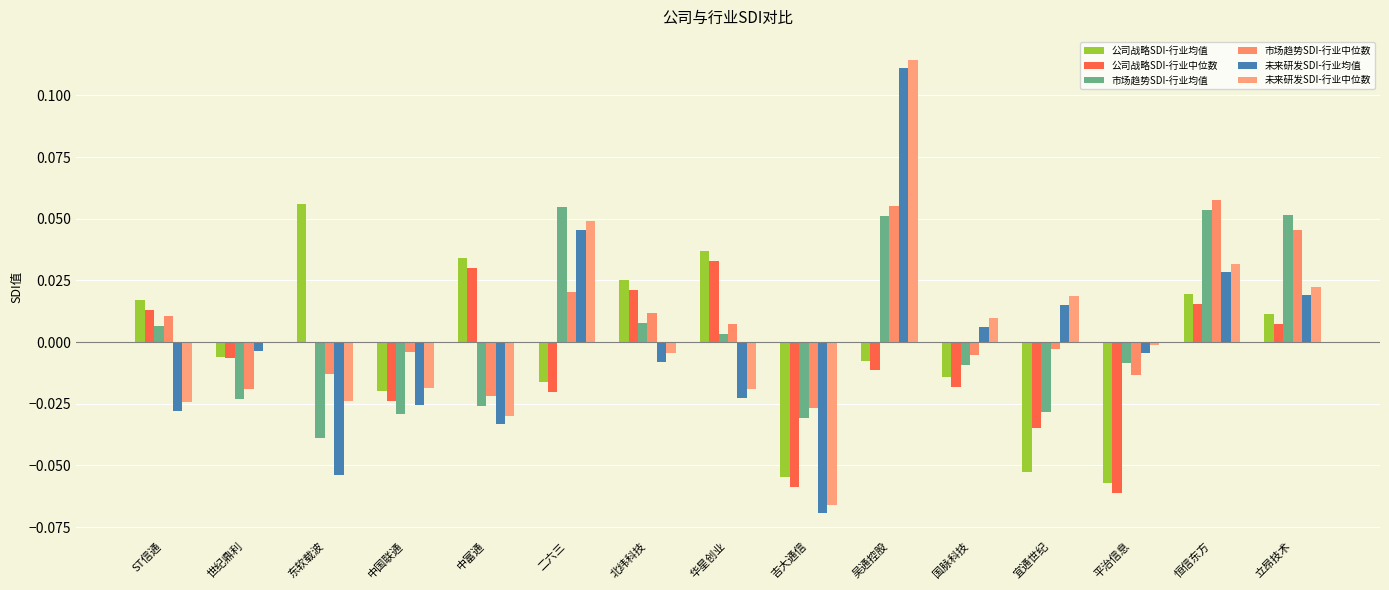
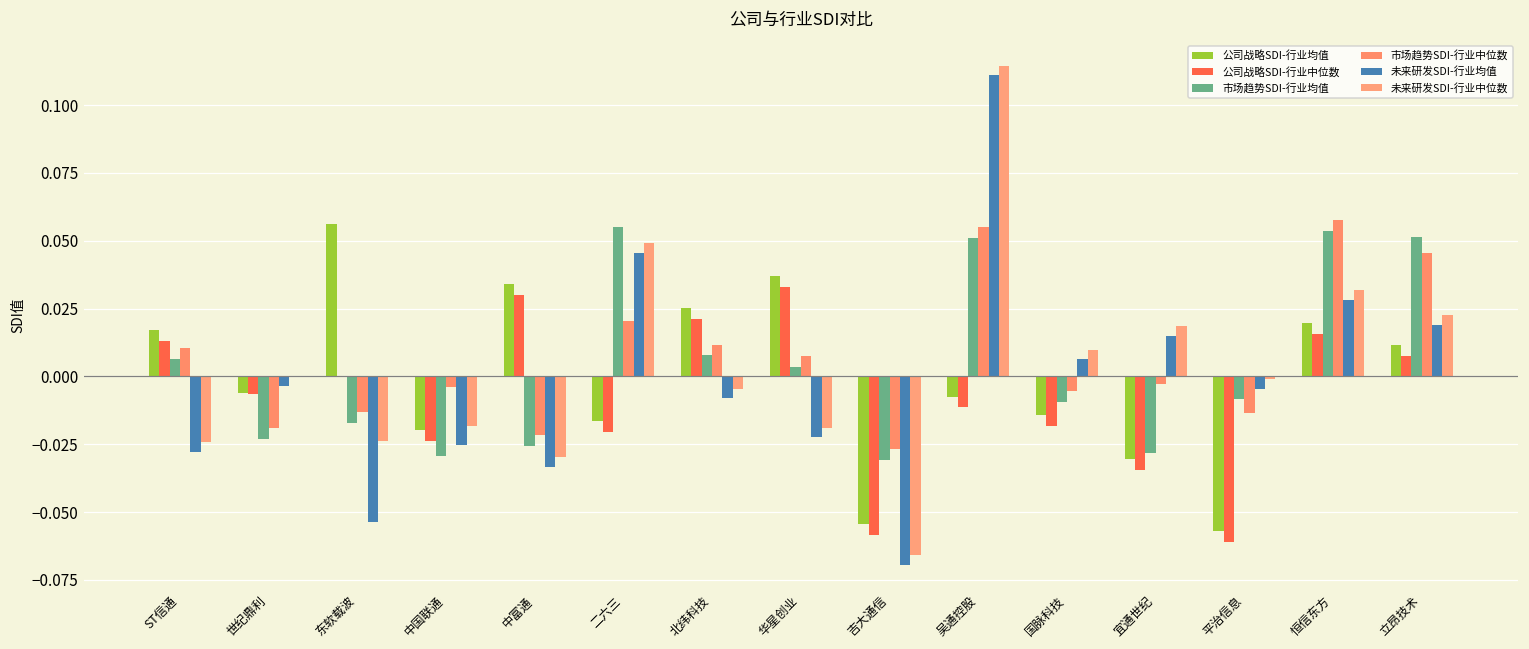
市场趋势SDI-行业均值, 东软载波: -0.039 -> -0.017
公司战略SDI-行业均值, 宜通世纪: -0.053 -> -0.031
